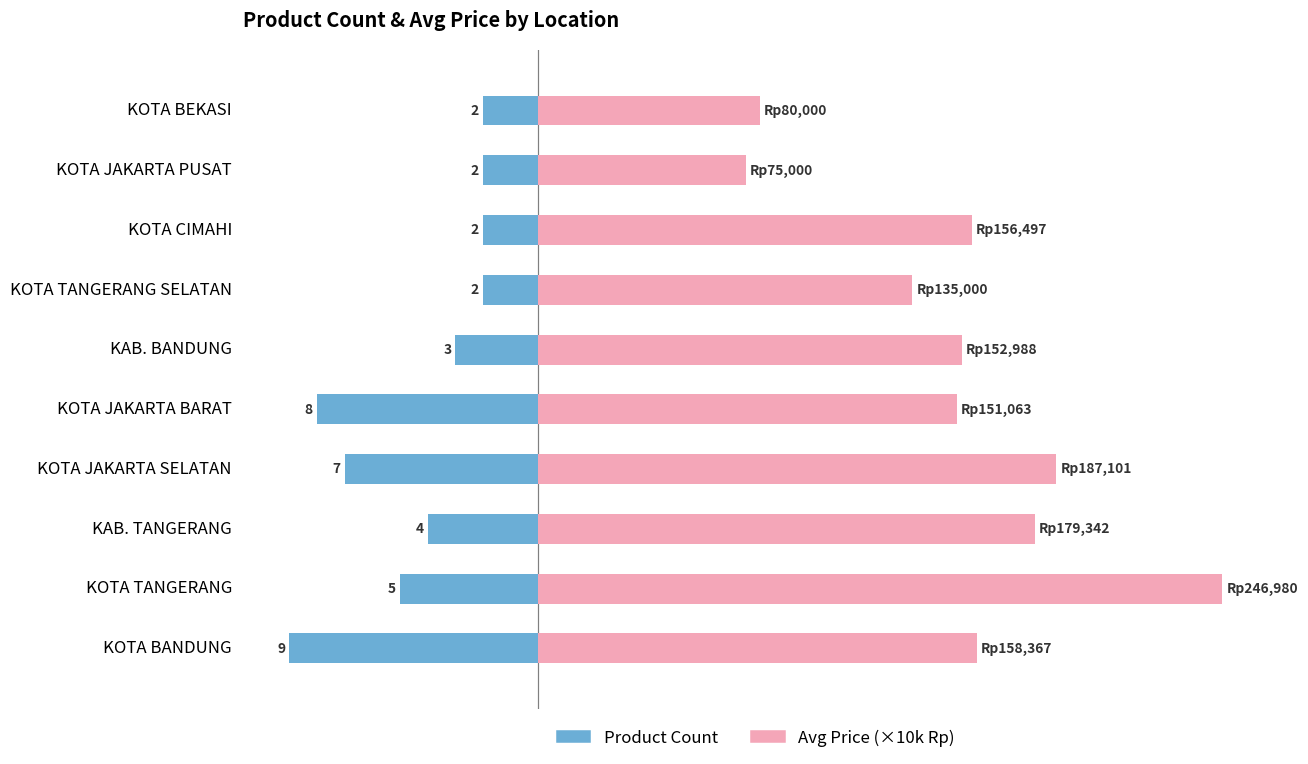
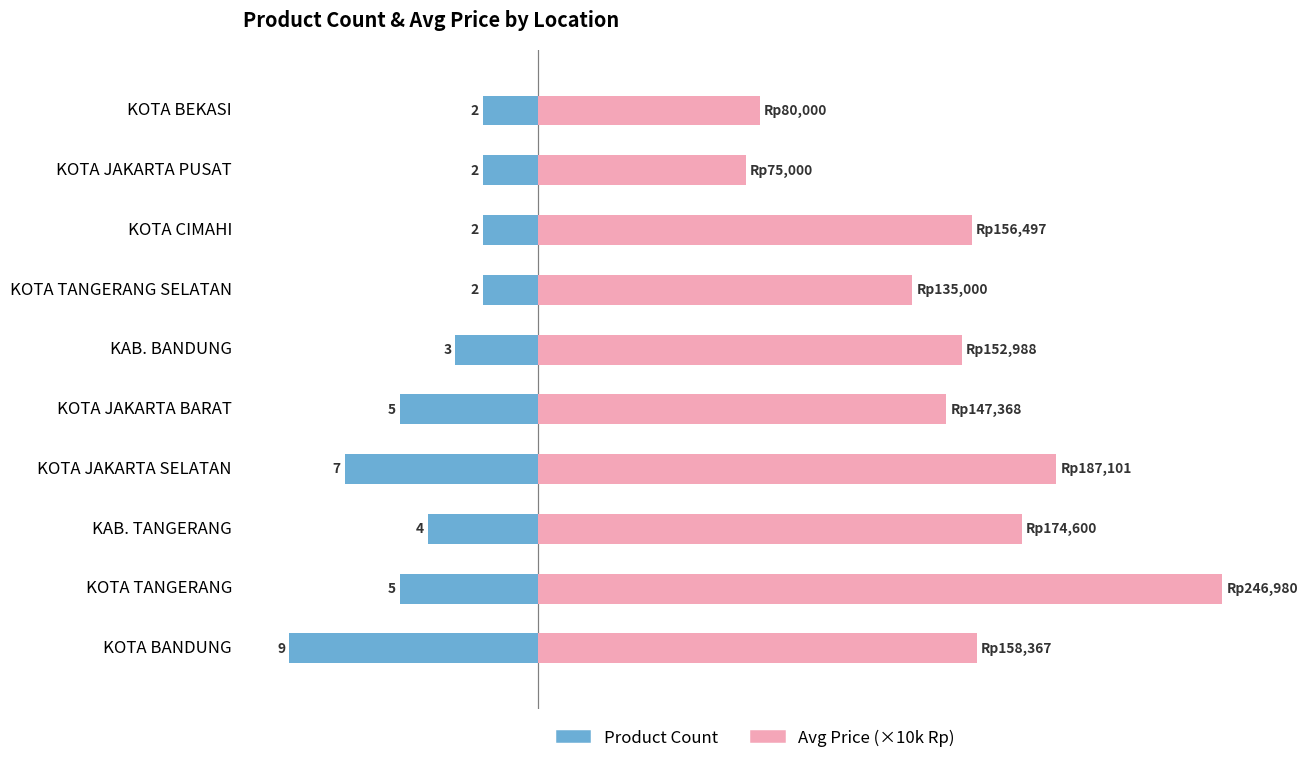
Product Count, KOTA JAKARTA BARAT: 8 -> 5
Avg Price (×10k Rp), KOTA JAKARTA BARAT: 151,063 -> 147,368
Avg Price (×10k Rp), KAB. TANGERANG: 179,342 -> 174,600
